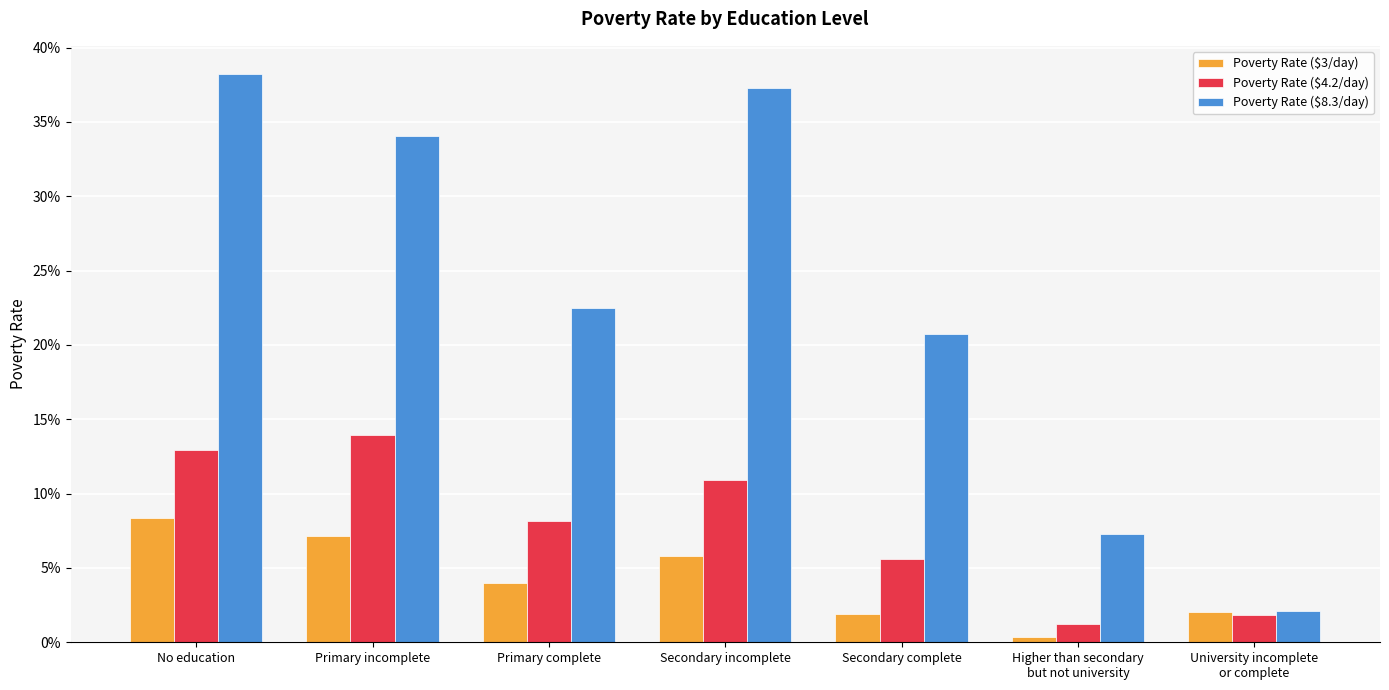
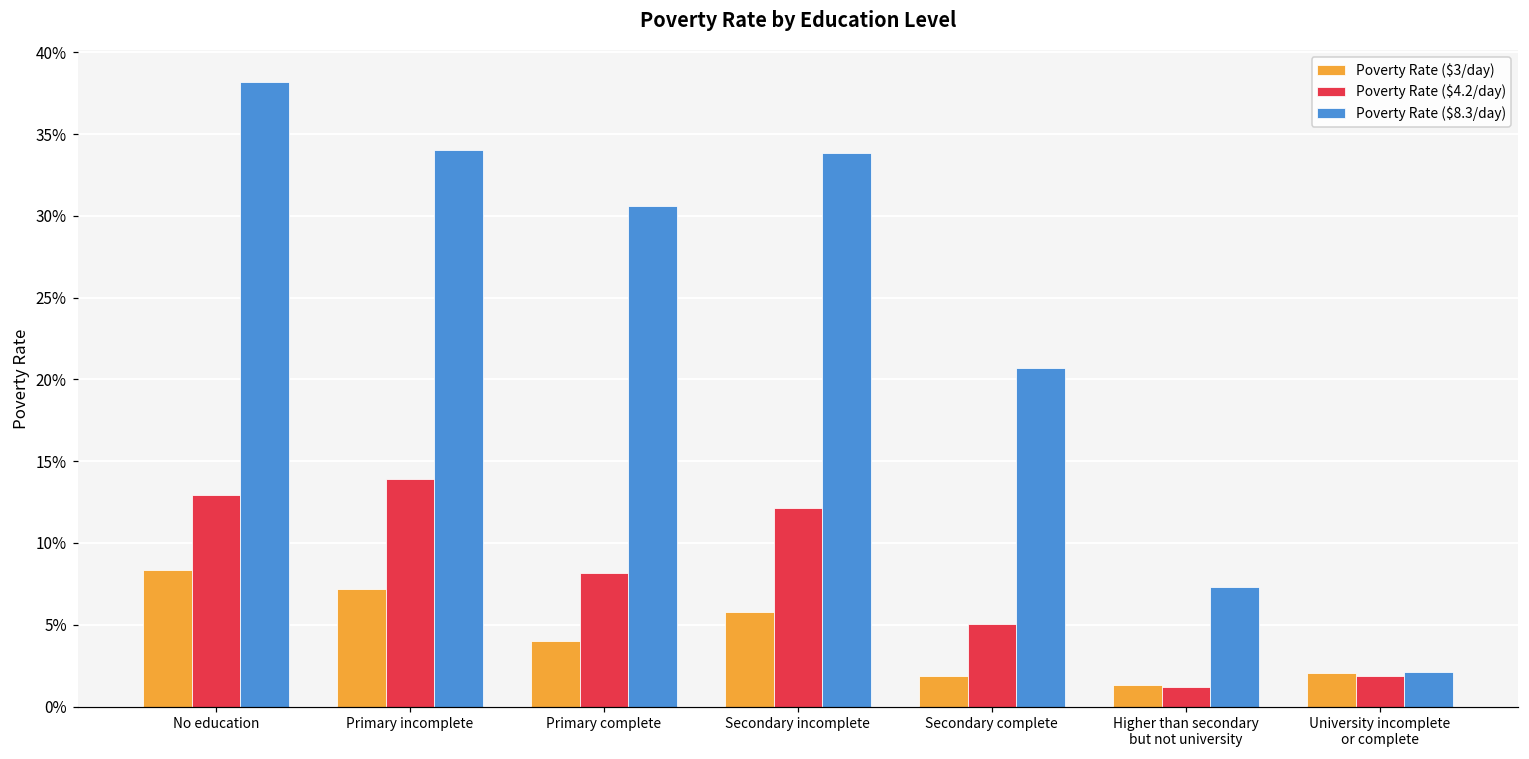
Poverty Rate ($8.3/day), Primary complete: 22.5% -> 30.6%
Poverty Rate ($4.2/day), Secondary incomplete: 10.9% -> 12.1%
Poverty Rate ($8.3/day), Secondary incomplete: 37.3% -> 33.8%
Poverty Rate ($4.2/day), Secondary complete: 5.6% -> 5.1%
Poverty Rate ($3/day), Higher than secondary but not university: 0.4% -> 1.3%
